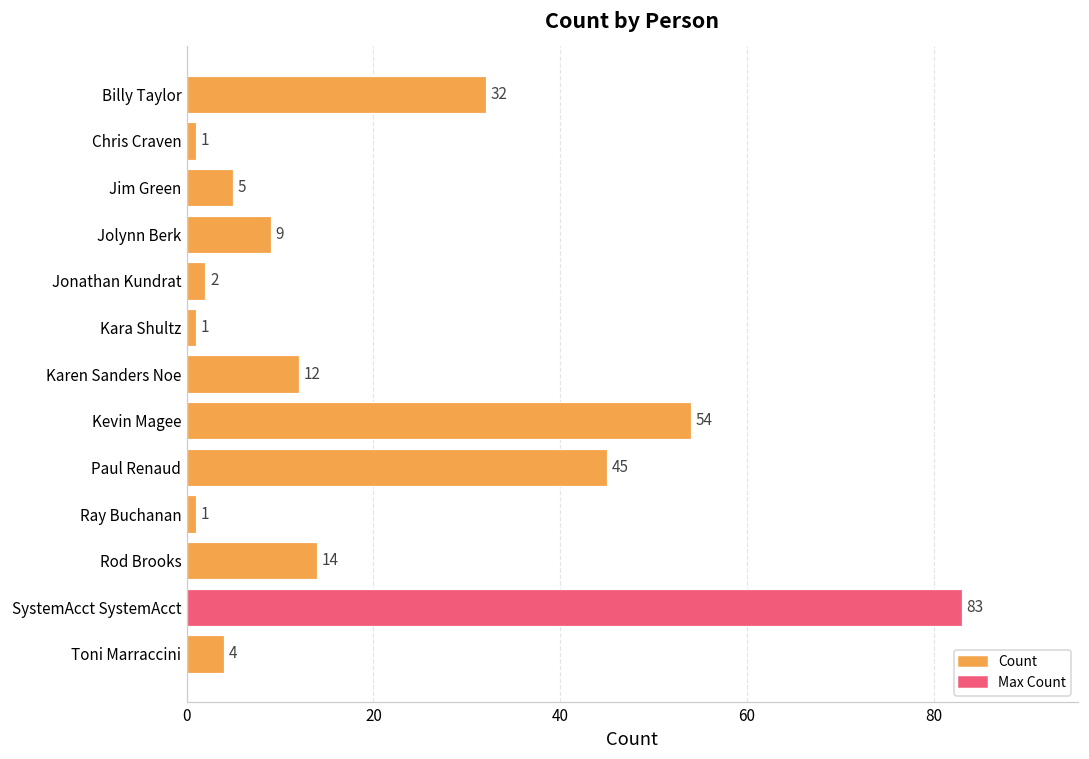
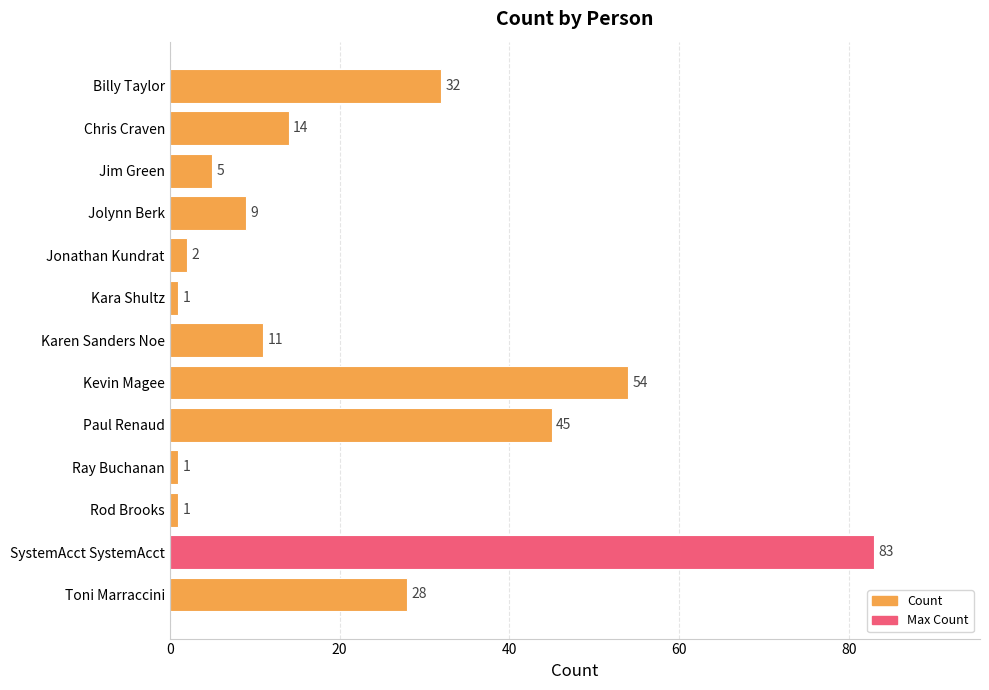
Chris Craven: 1 -> 14
Karen Sanders Noe: 12 -> 11
Rod Brooks: 14 -> 1
Toni Marraccini: 4 -> 28
